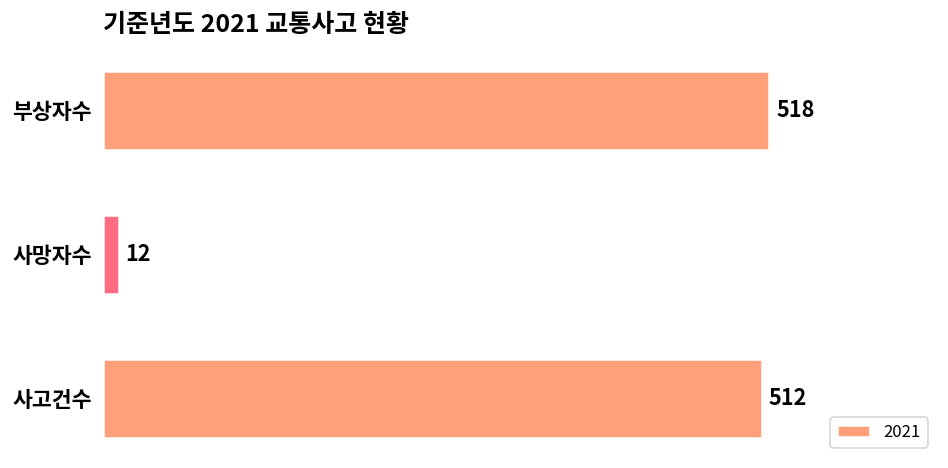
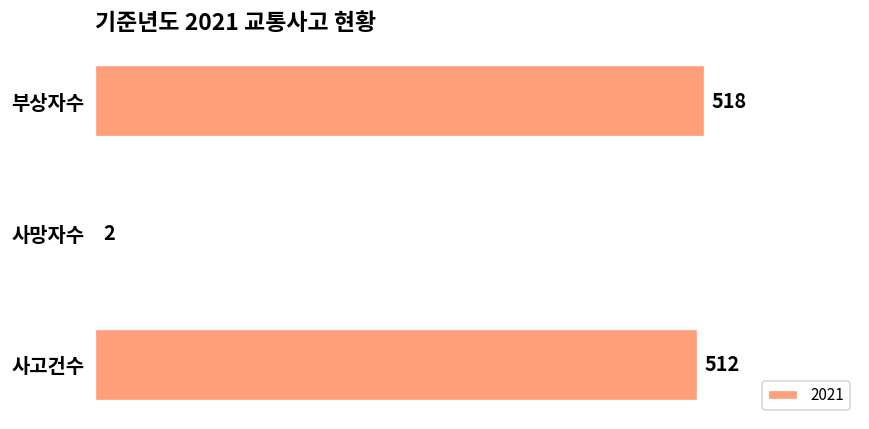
사망자수: 12 -> 2
